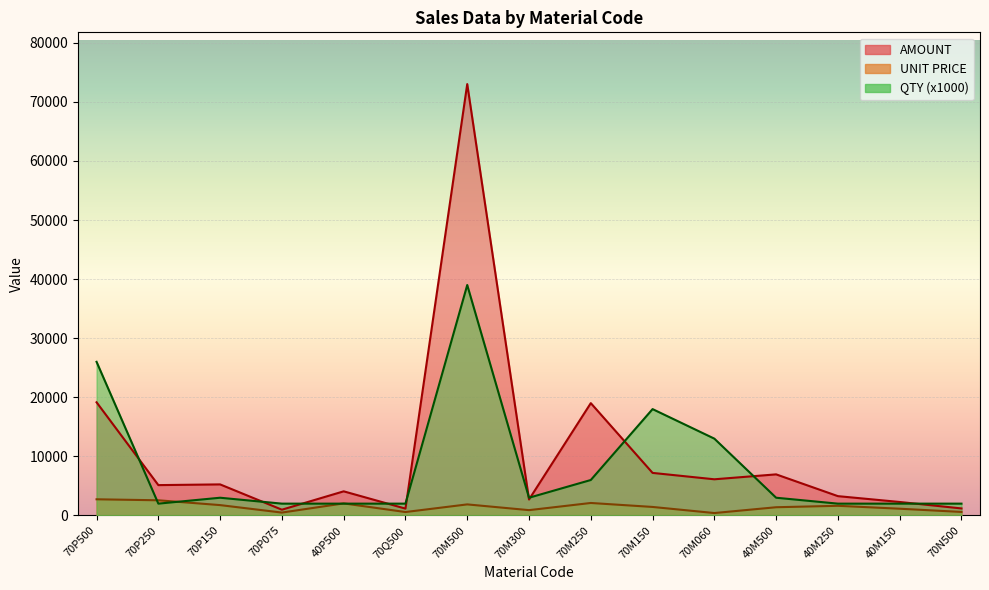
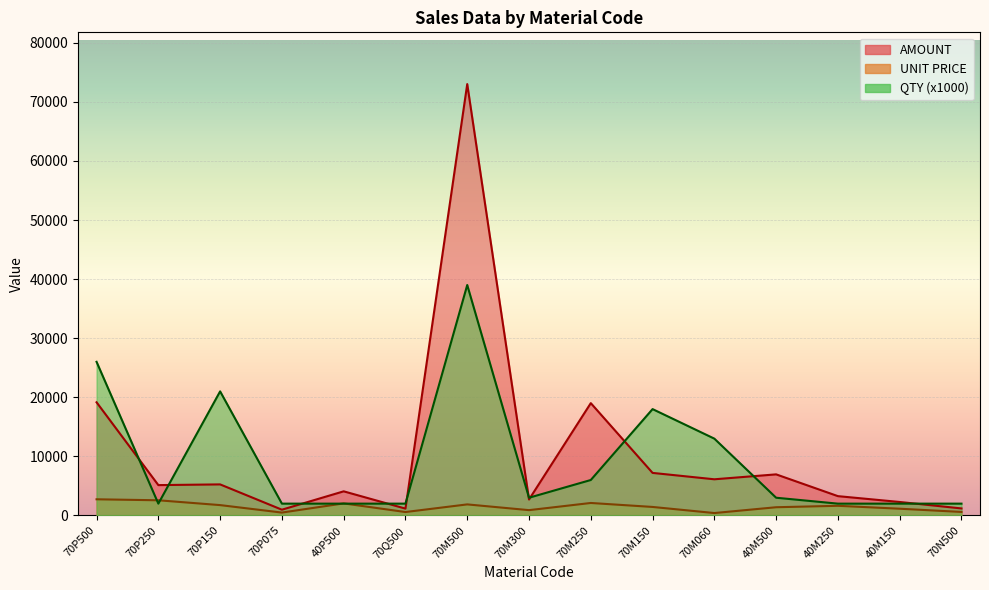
QTY (x1000), 70P150: 3000 -> 21000
